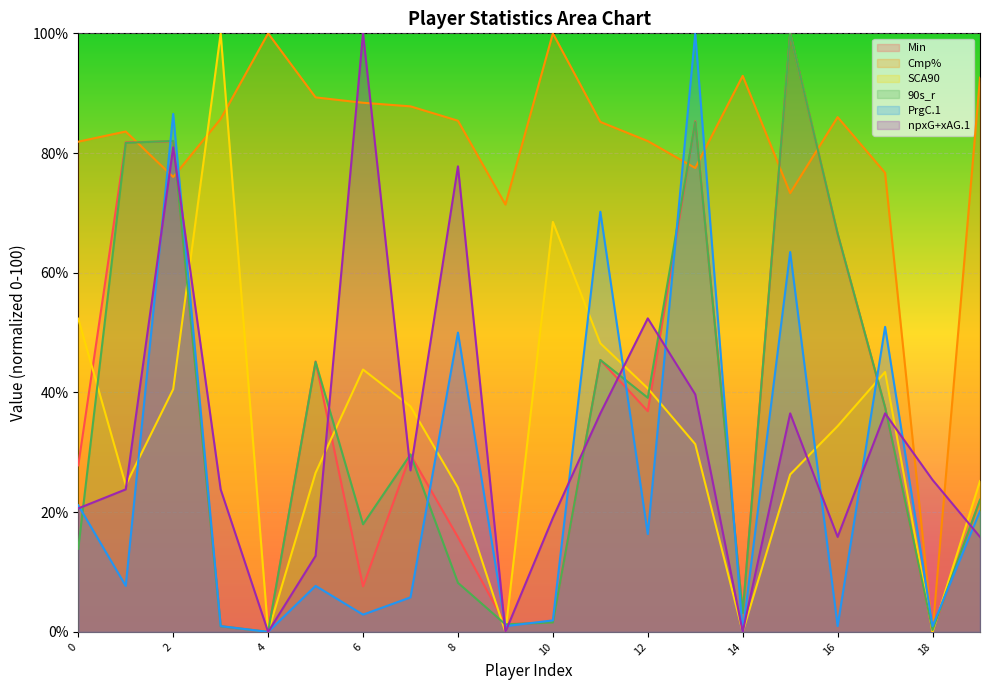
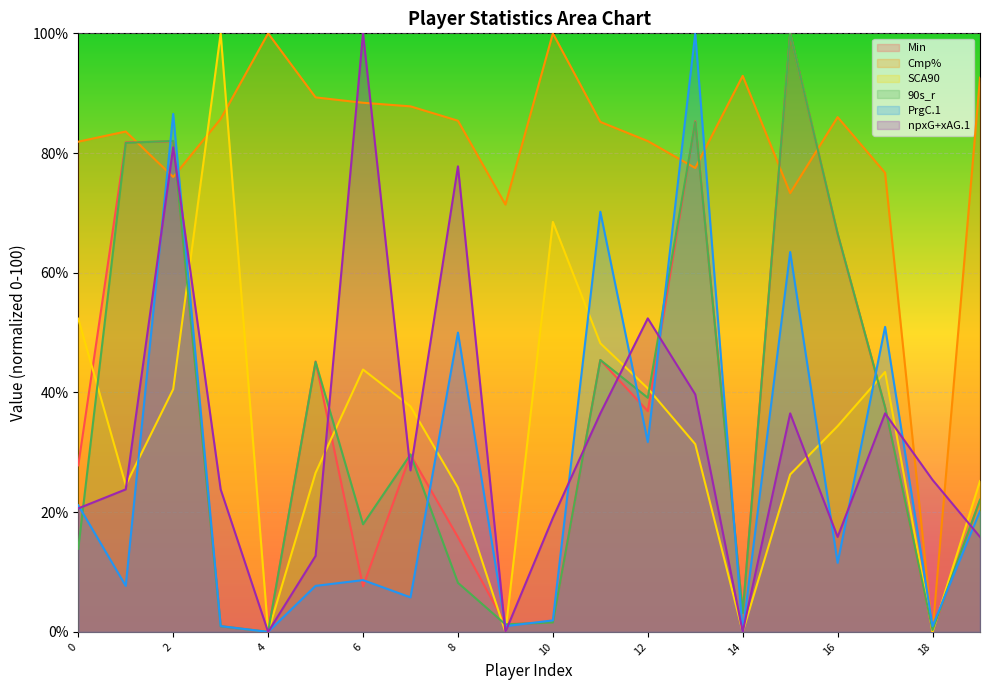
PrgC.1, 6: 3% -> 9%
PrgC.1, 12: 16% -> 32%
PrgC.1, 16: 1% -> 12%
